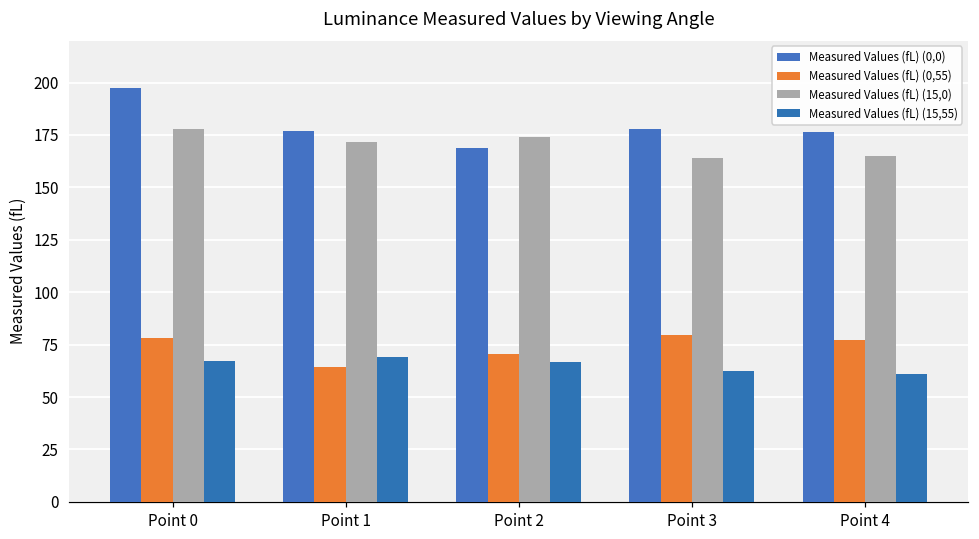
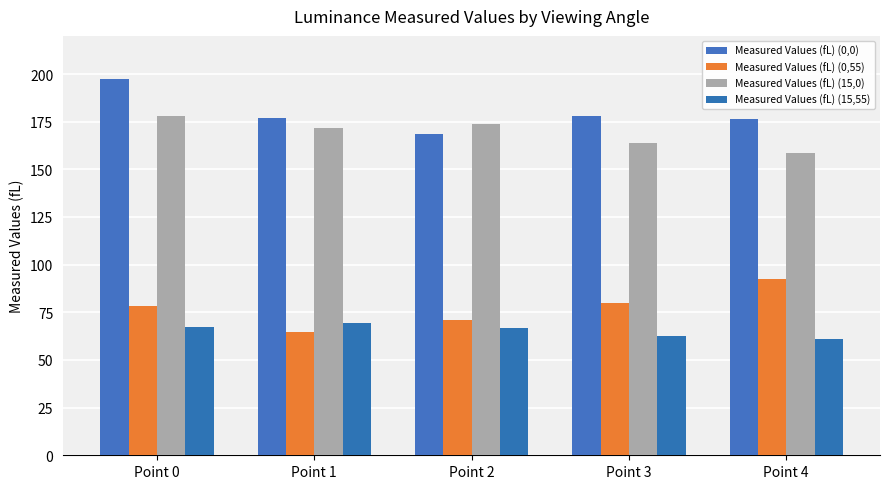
Measured Values (fL) (0,55), Point 4: 77 -> 92
Measured Values (fL) (15,0), Point 4: 165 -> 159
